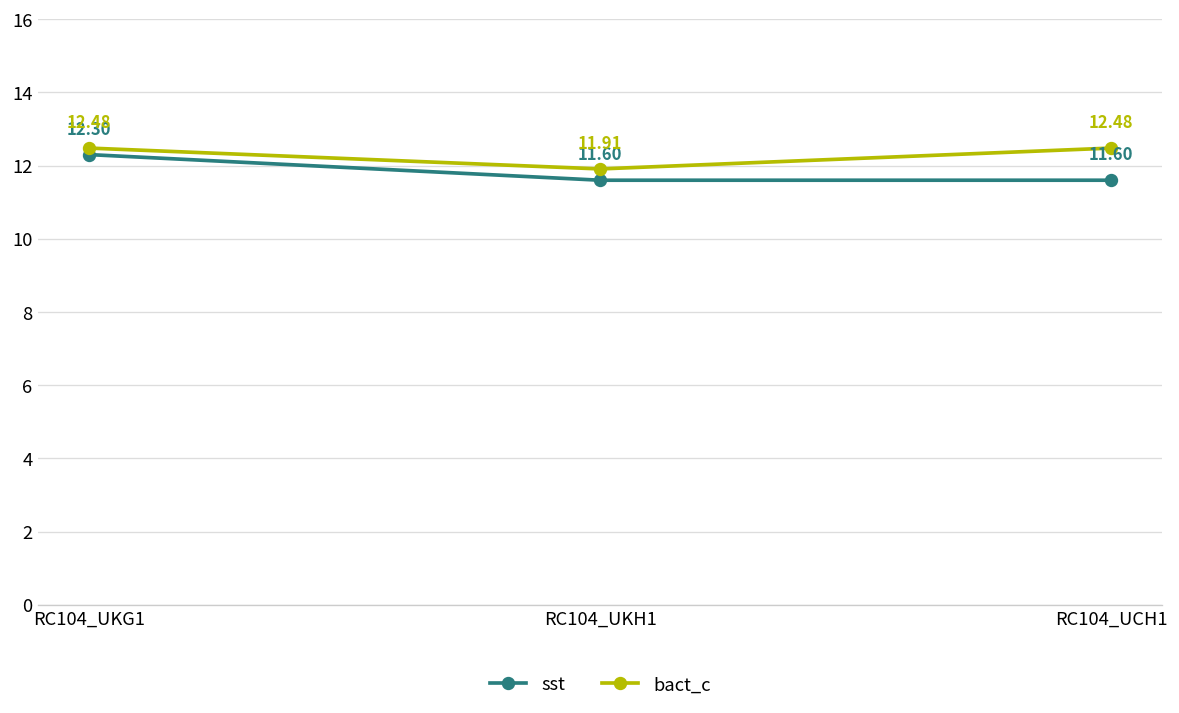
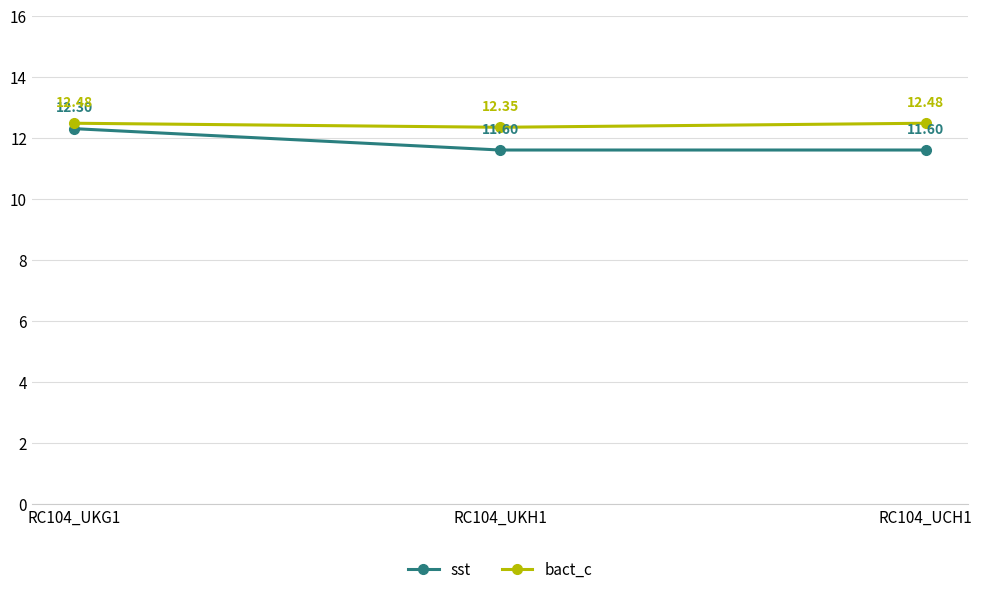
bact_c, RC104_UKH1: 11.91 -> 12.35
